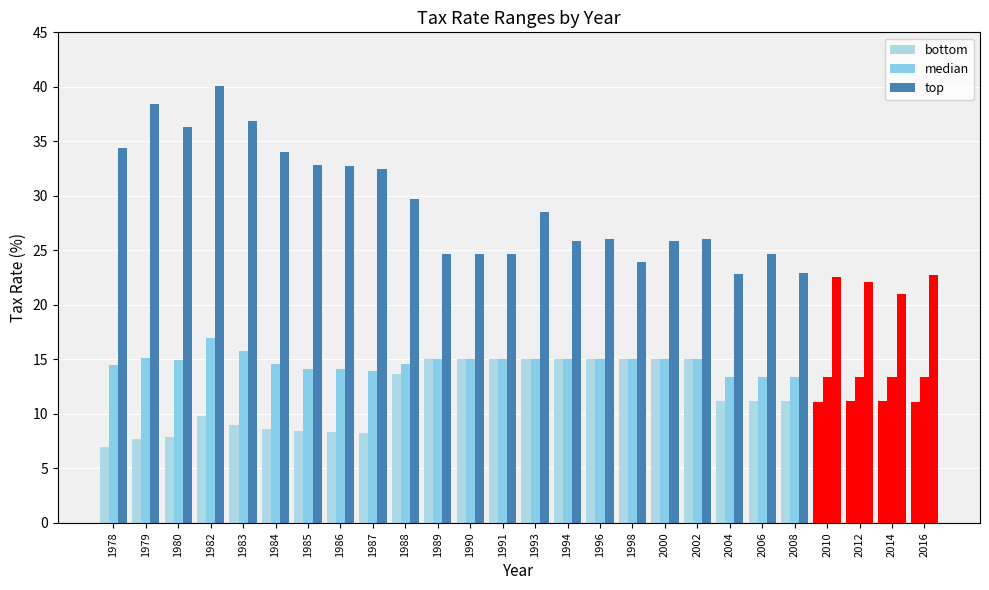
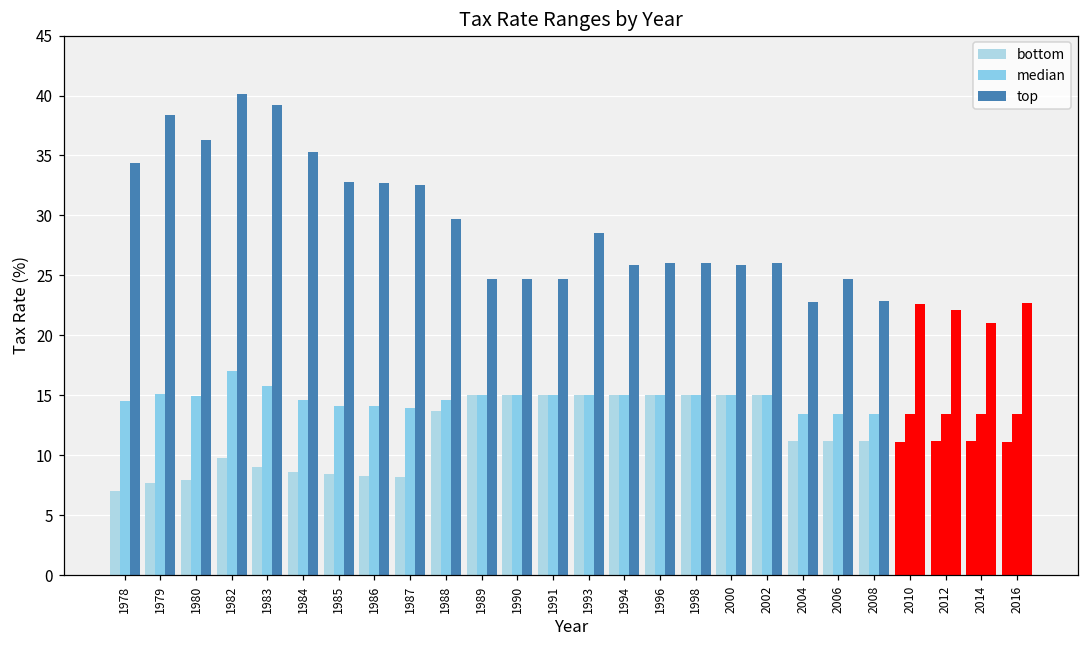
top, 1983: 36.9 -> 39.2
top, 1984: 34.0 -> 35.3
top, 1998: 23.9 -> 26.0
